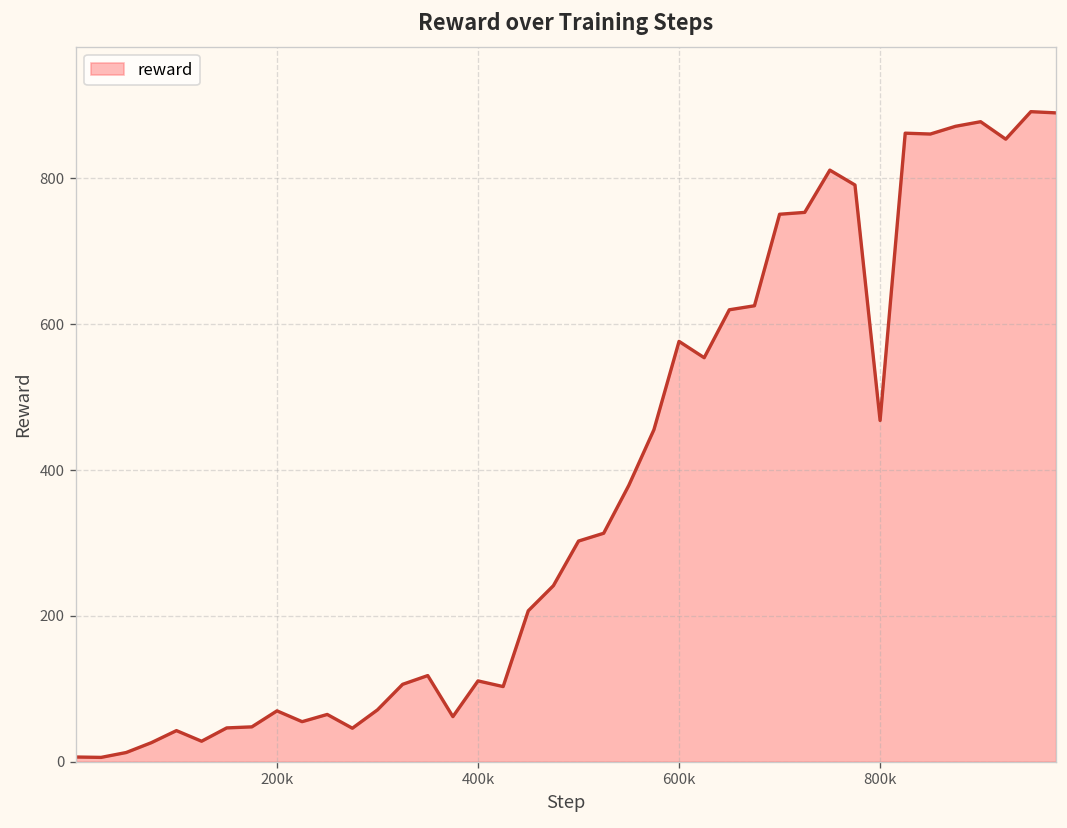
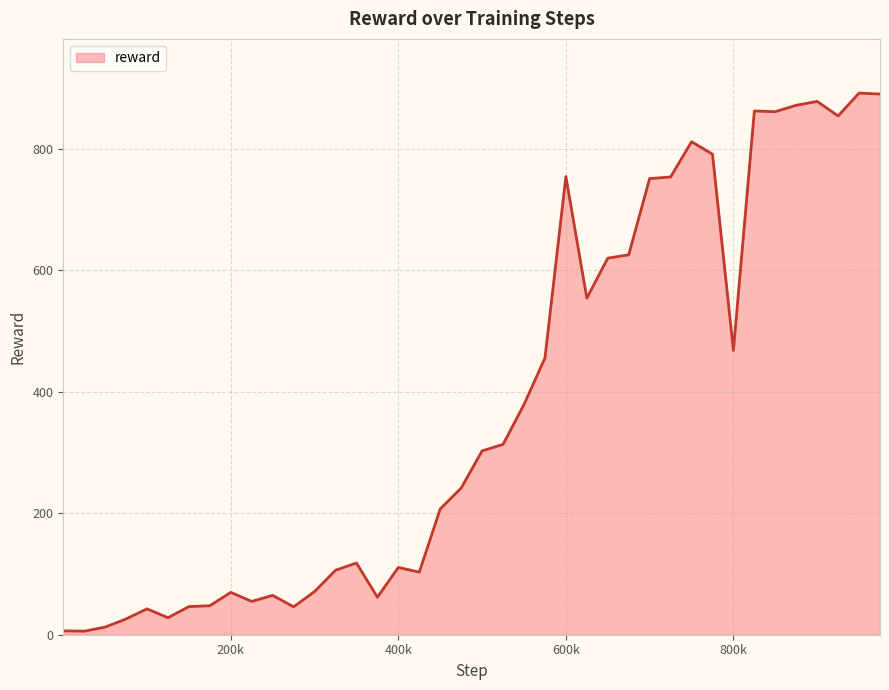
600k: 580 -> 750
